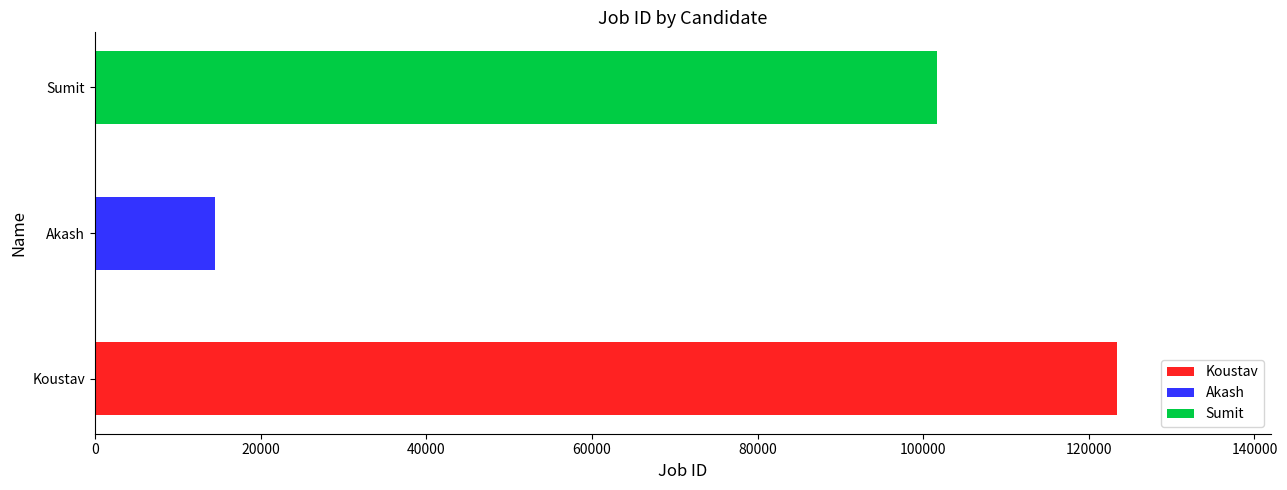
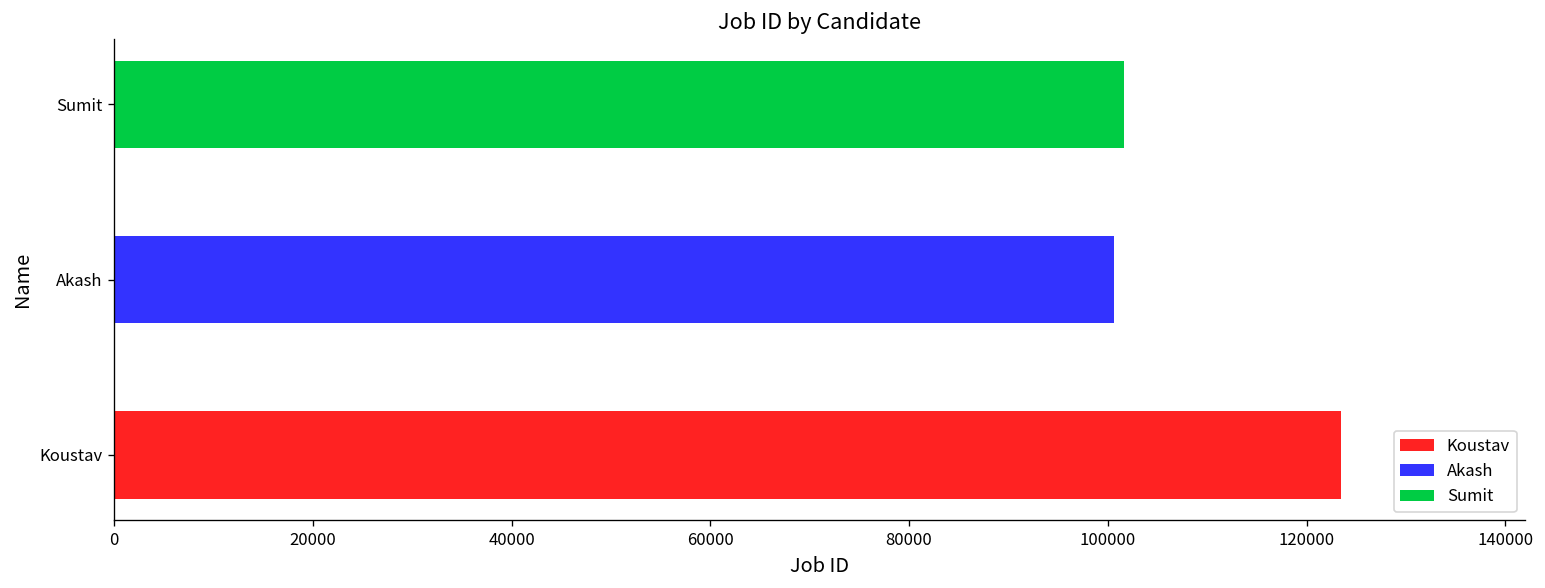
Akash: 15000 -> 101000
